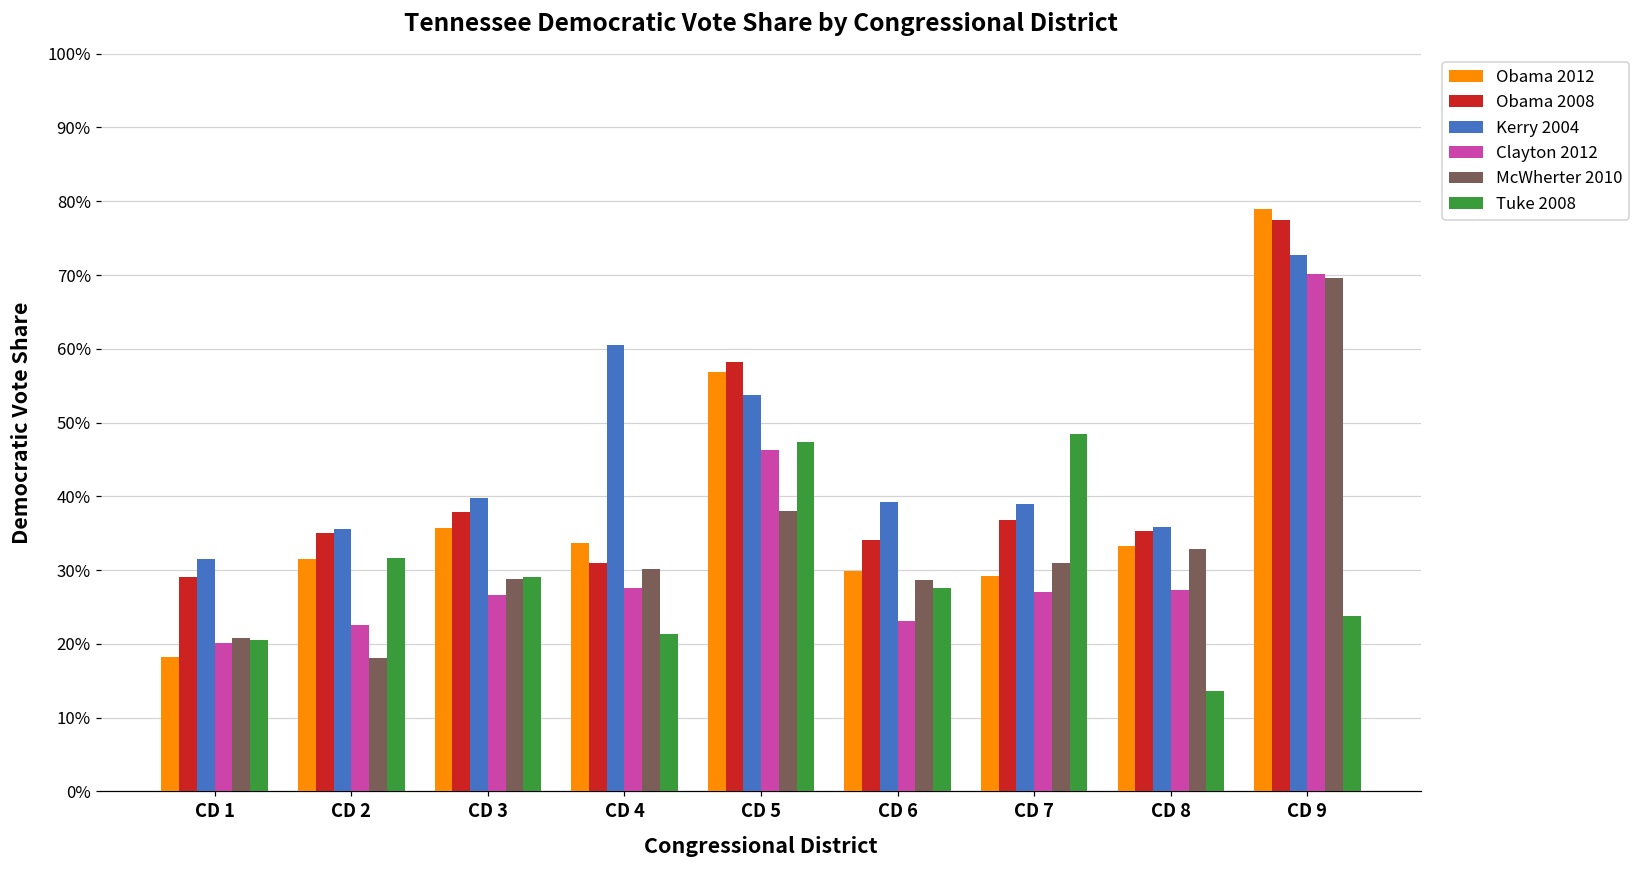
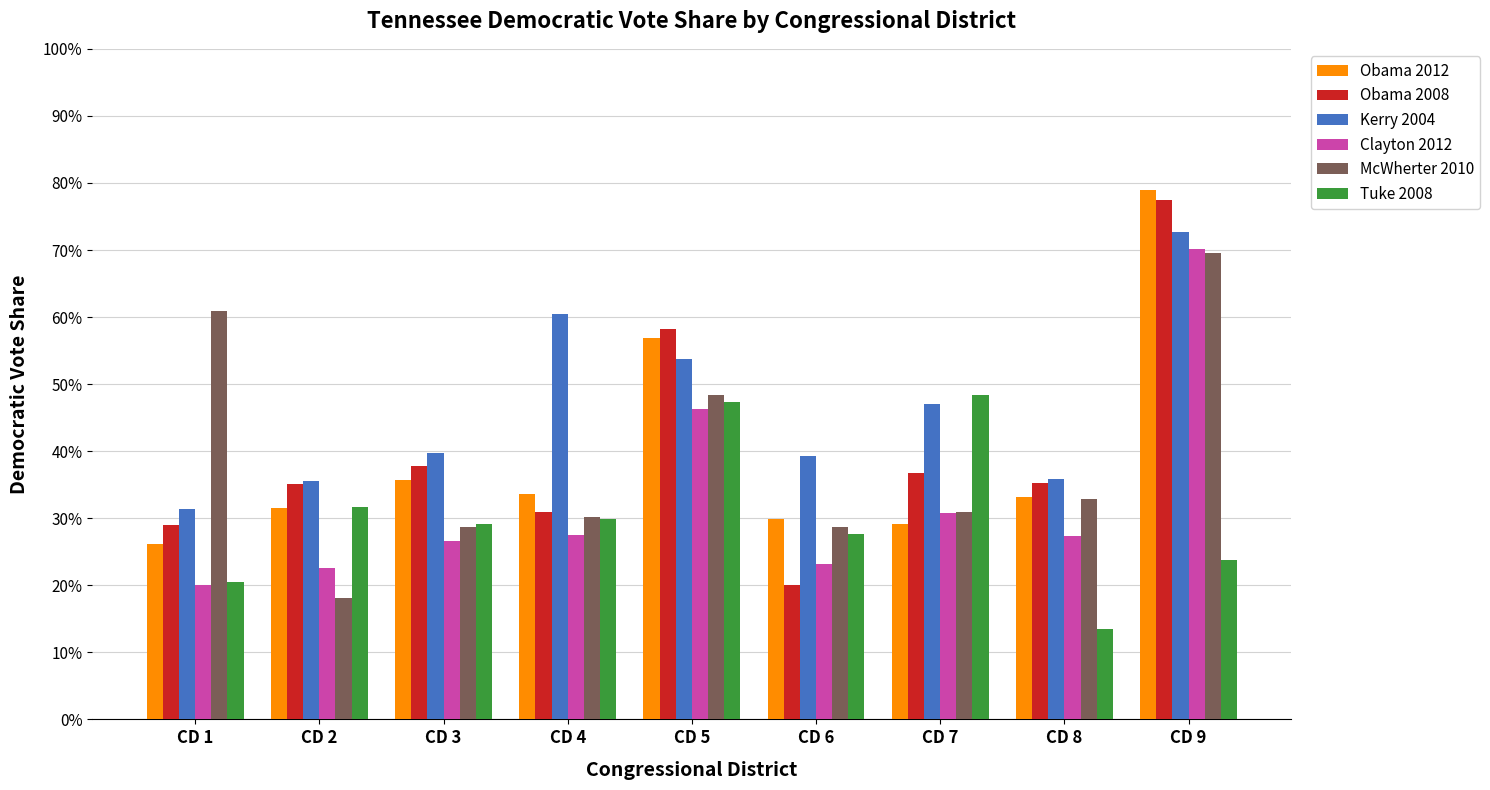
Obama 2012, CD 1: 18% -> 26%
McWherter 2010, CD 1: 21% -> 61%
Tuke 2008, CD 4: 21% -> 30%
McWherter 2010, CD 5: 38% -> 48%
Obama 2008, CD 6: 34% -> 20%
Kerry 2004, CD 7: 39% -> 47%
Clayton 2012, CD 7: 27% -> 31%
